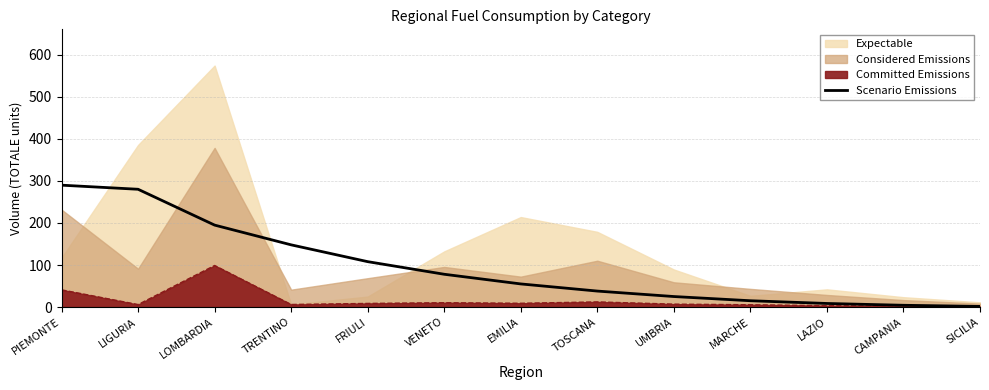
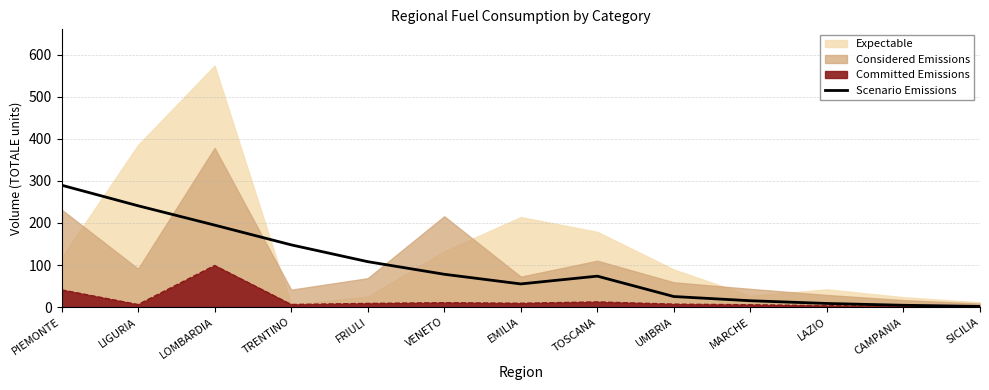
Scenario Emissions, LIGURIA: 280 -> 240
Considered Emissions, VENETO: 100 -> 220
Scenario Emissions, TOSCANA: 40 -> 70
